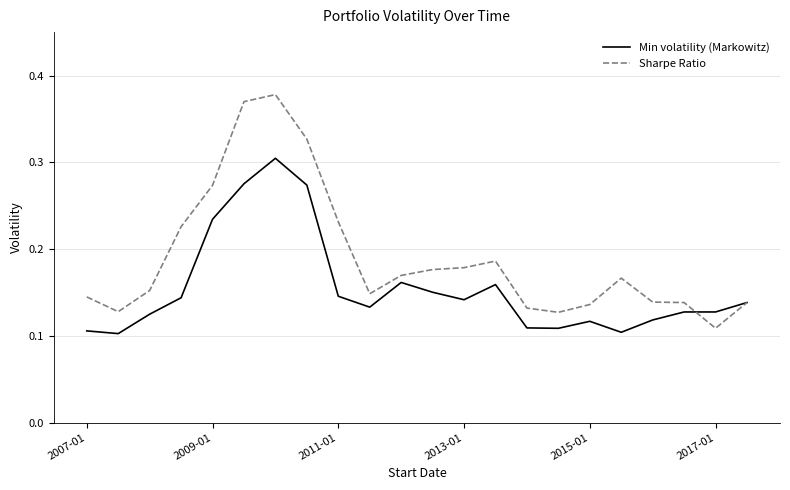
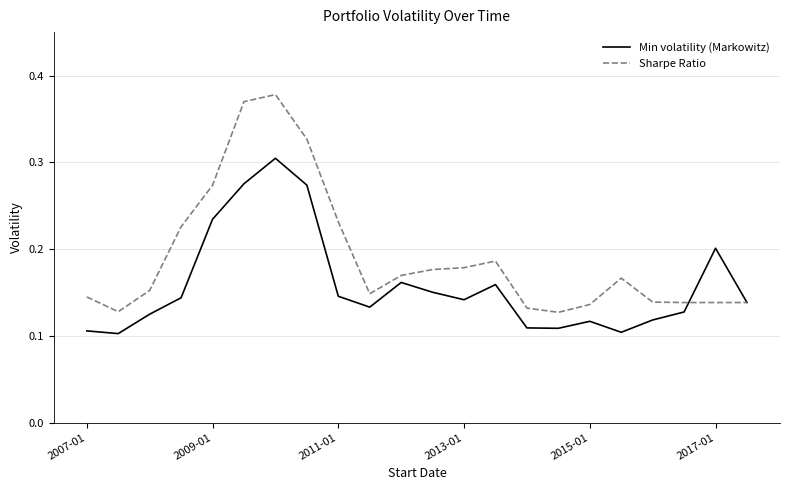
Min volatility (Markowitz), 2017-01: 0.13 -> 0.20
Sharpe Ratio, 2017-01: 0.11 -> 0.14
